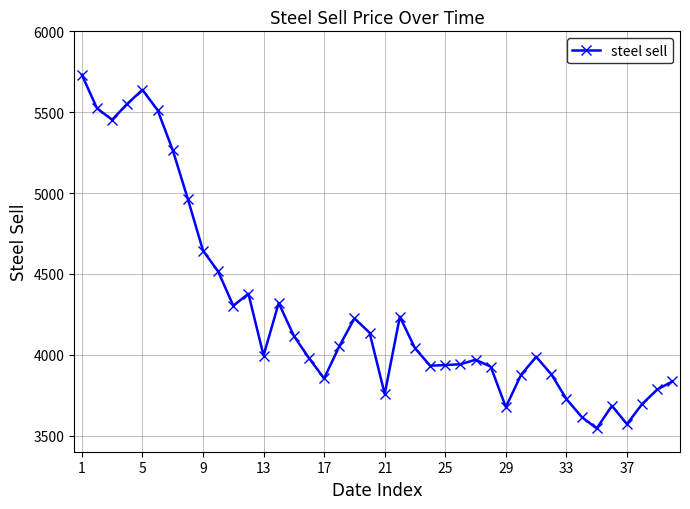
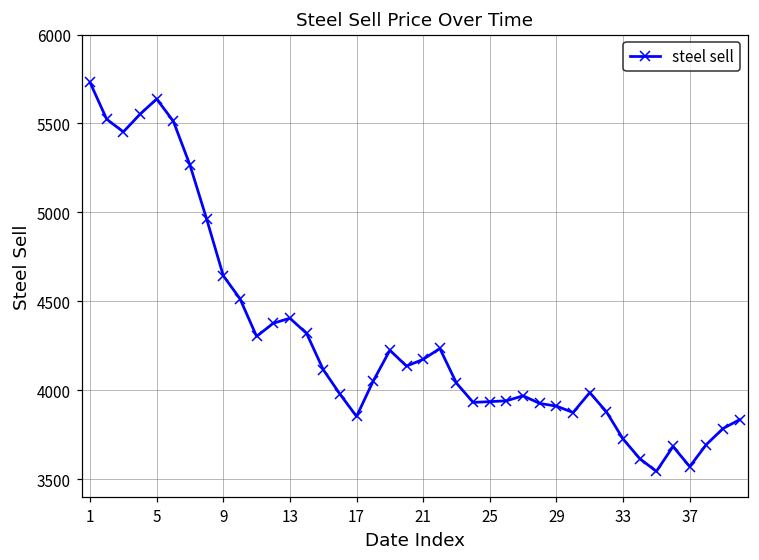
13: 4000 -> 4410
21: 3760 -> 4170
29: 3680 -> 3910
